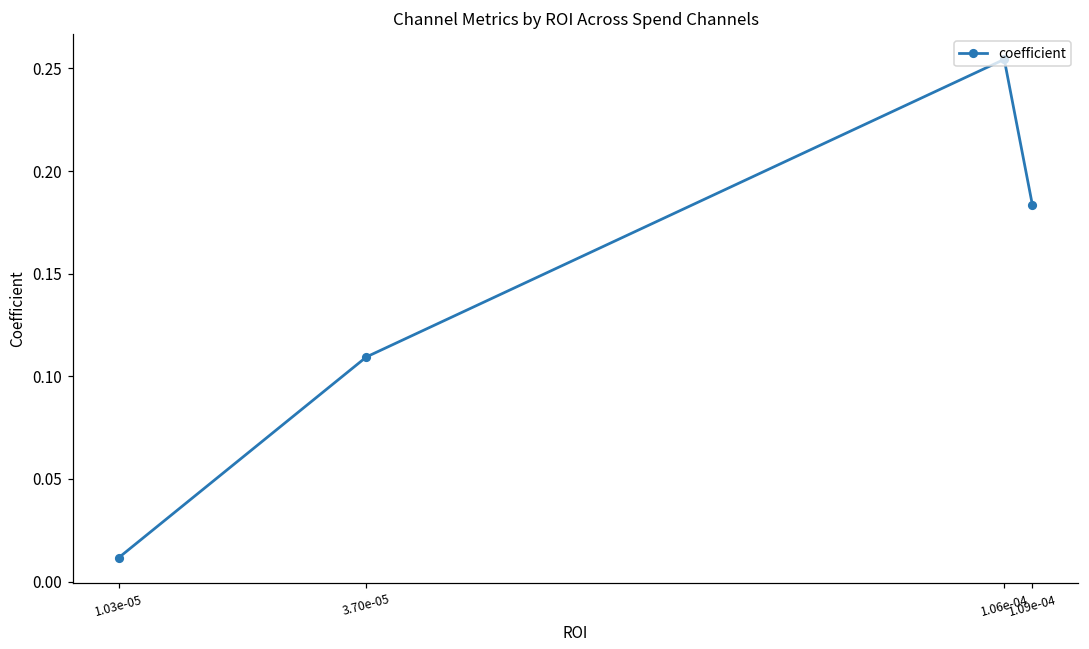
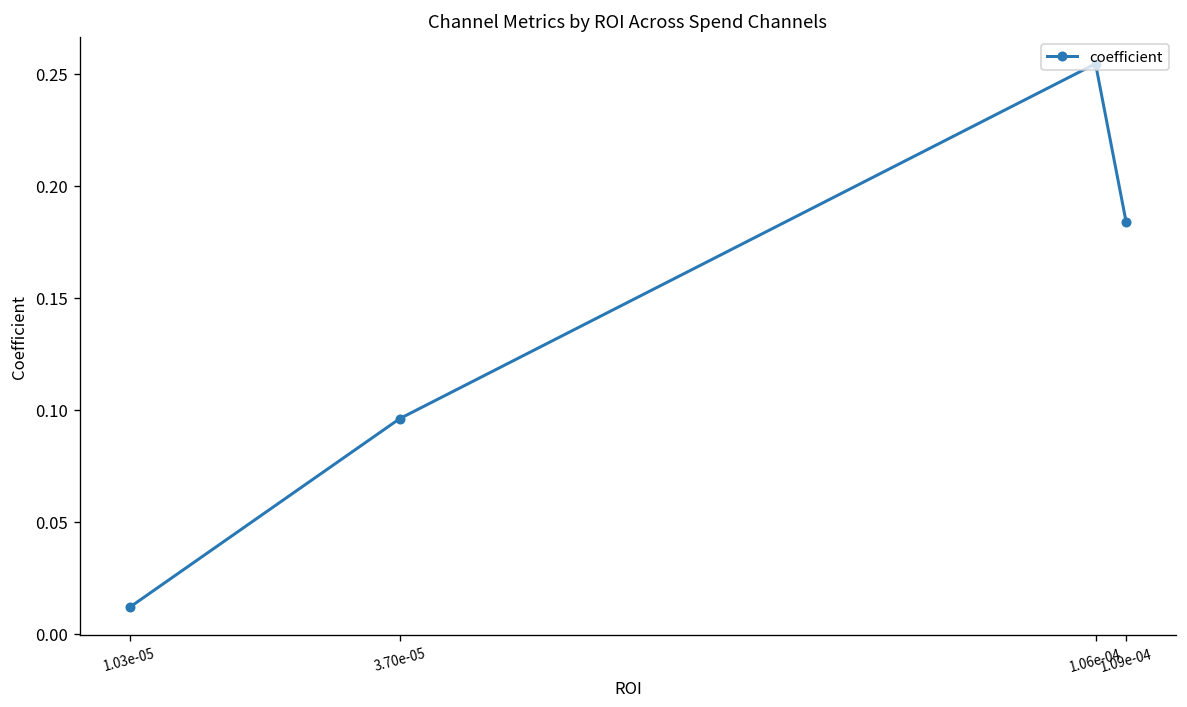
3.70e-05: 0.109 -> 0.096
